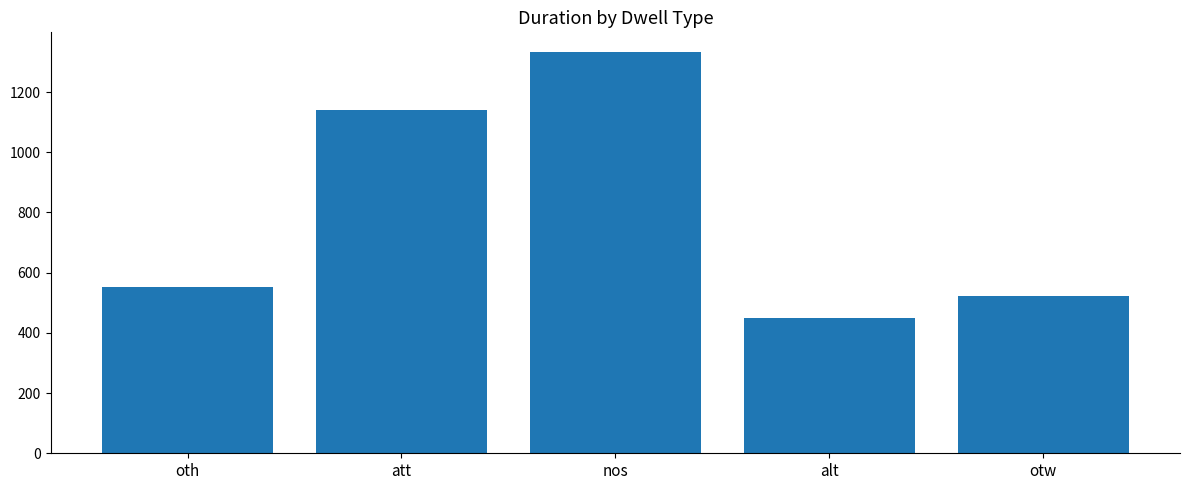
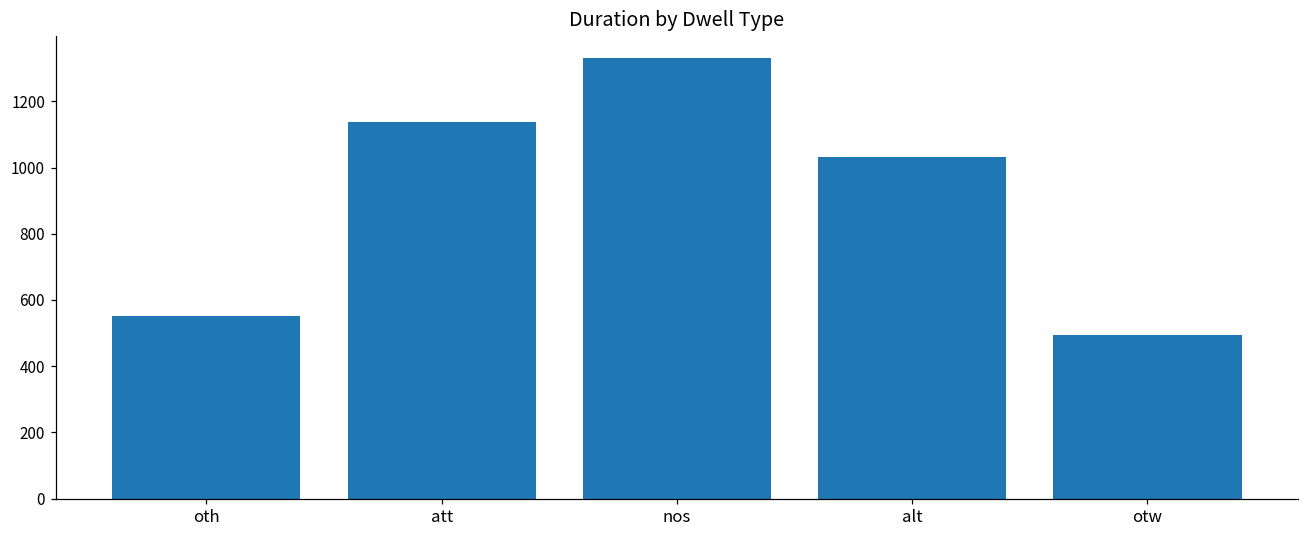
alt: 450 -> 1030
otw: 520 -> 490
